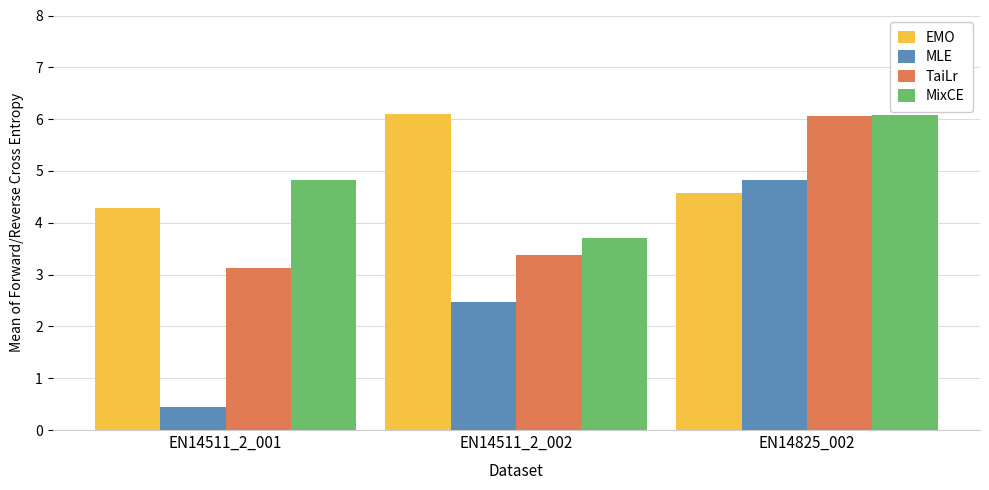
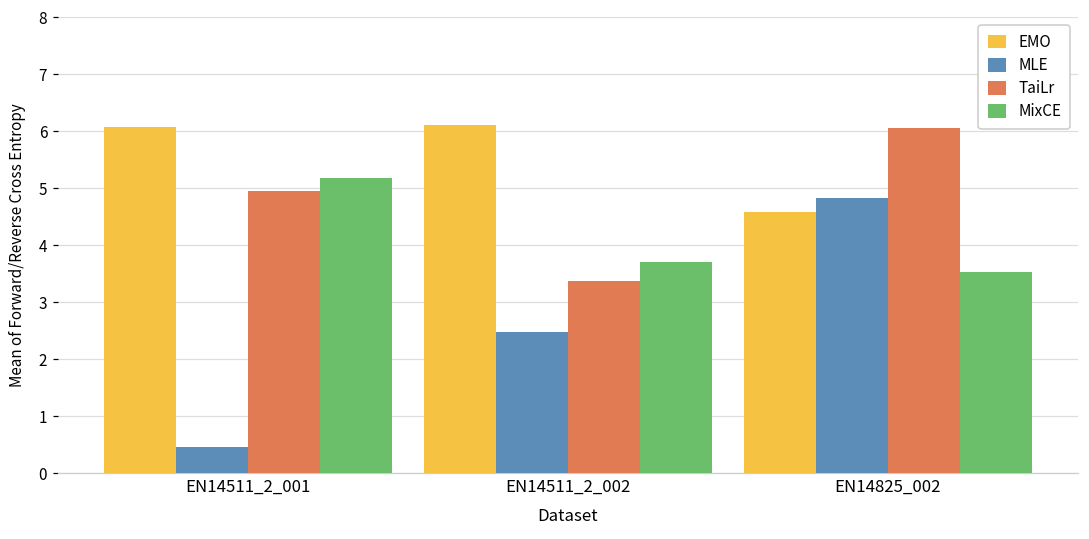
EMO, EN14511_2_001: 4.3 -> 6.1
TaiLr, EN14511_2_001: 3.1 -> 4.9
MixCE, EN14511_2_001: 4.8 -> 5.2
MixCE, EN14825_002: 6.1 -> 3.5
